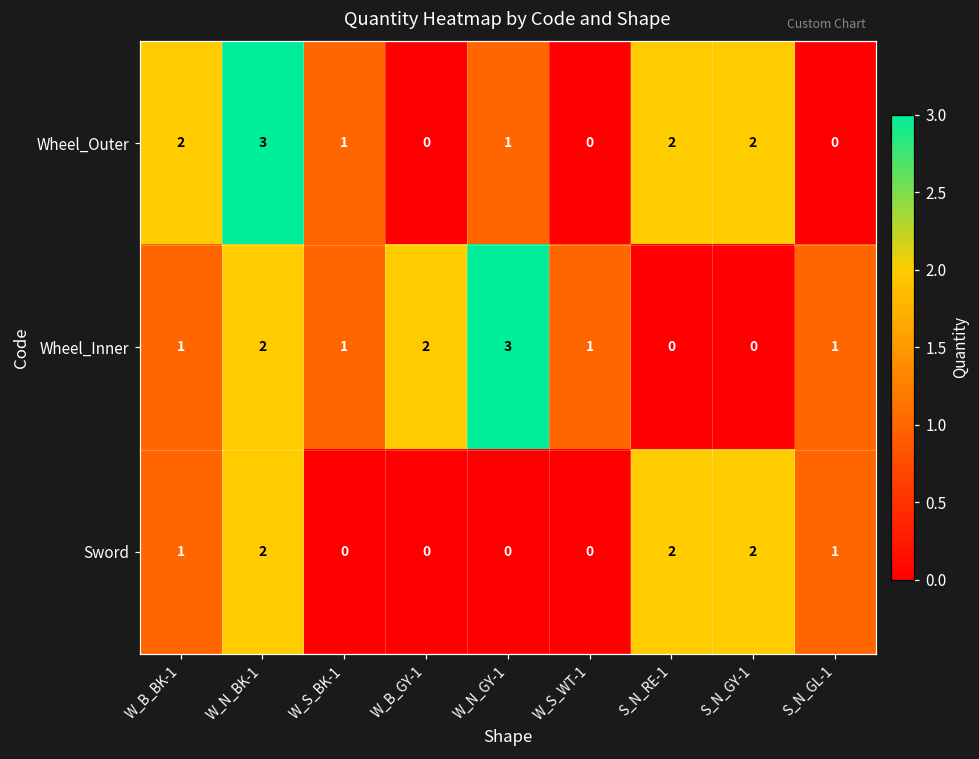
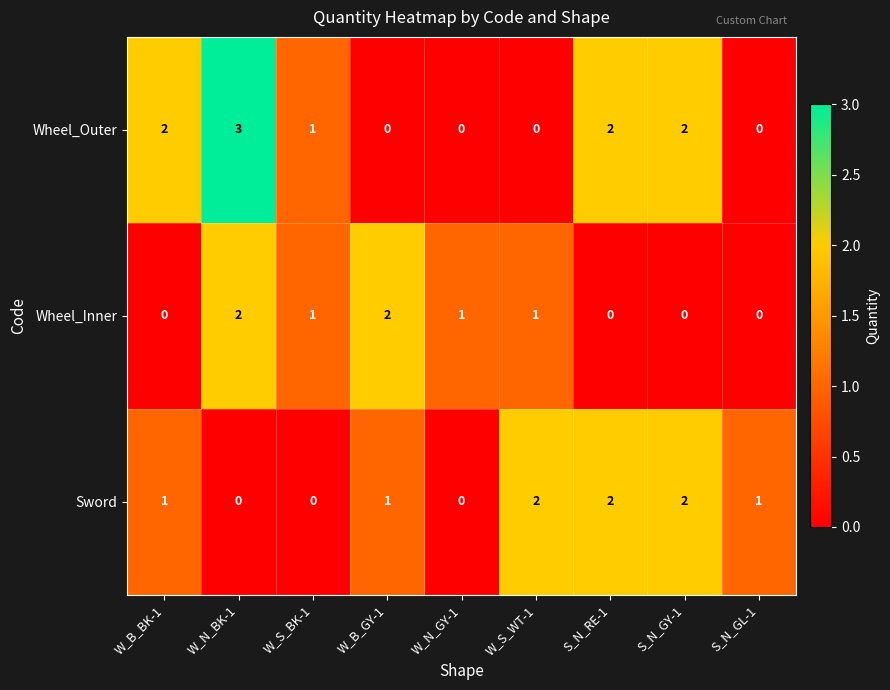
Wheel_Outer, W_N_GY-1: 1 -> 0
Wheel_Inner, W_B_BK-1: 1 -> 0
Wheel_Inner, W_N_GY-1: 3 -> 1
Wheel_Inner, S_N_GL-1: 1 -> 0
Sword, W_N_BK-1: 2 -> 0
Sword, W_B_GY-1: 0 -> 1
Sword, W_S_WT-1: 0 -> 2
